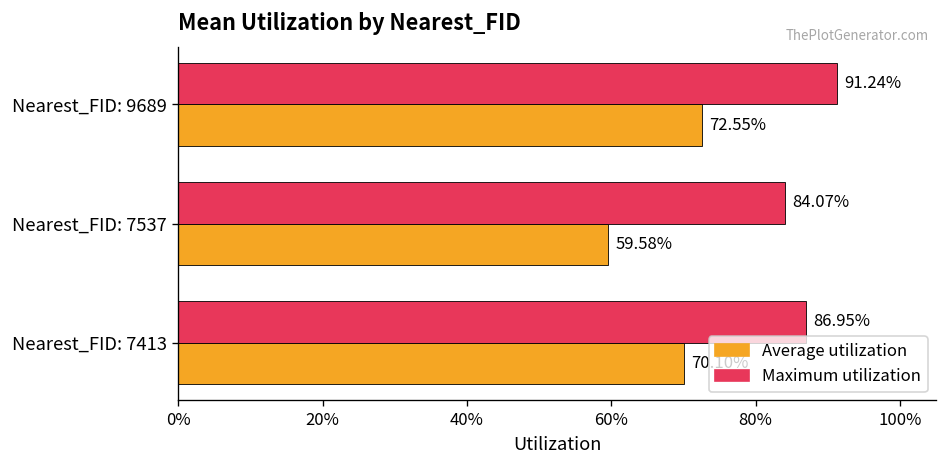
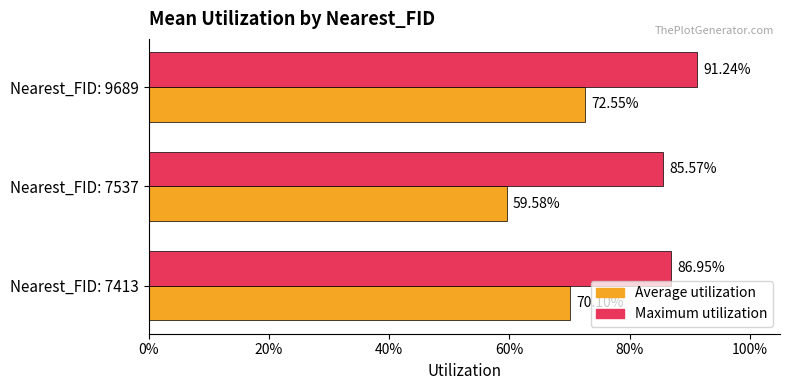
Maximum utilization, Nearest_FID: 7537: 84.07% -> 85.57%
